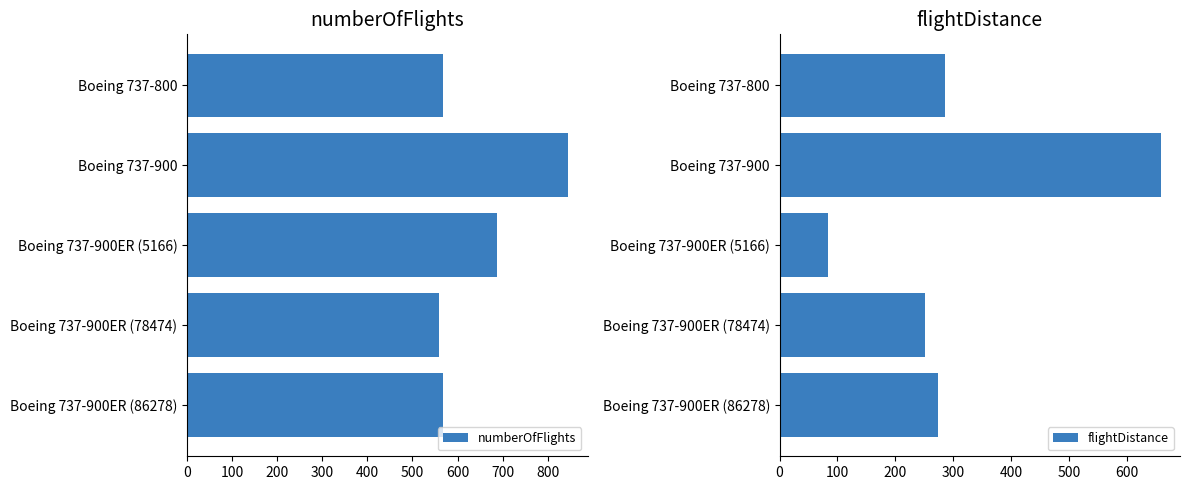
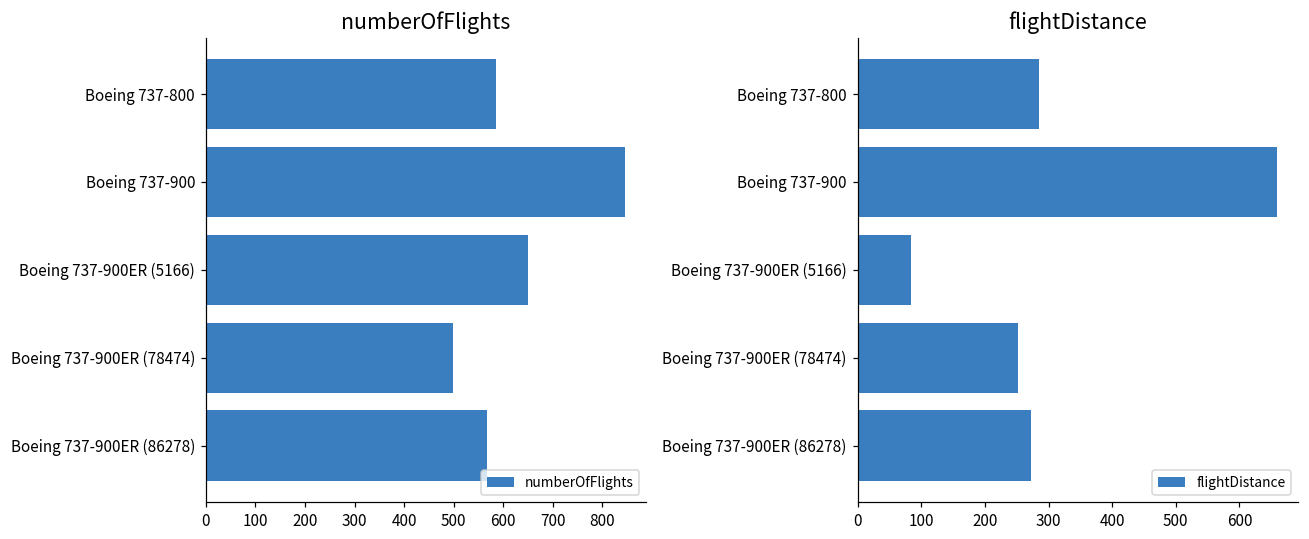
numberOfFlights, Boeing 737-800: 570 -> 590
numberOfFlights, Boeing 737-900ER (5166): 690 -> 650
numberOfFlights, Boeing 737-900ER (78474): 560 -> 500
